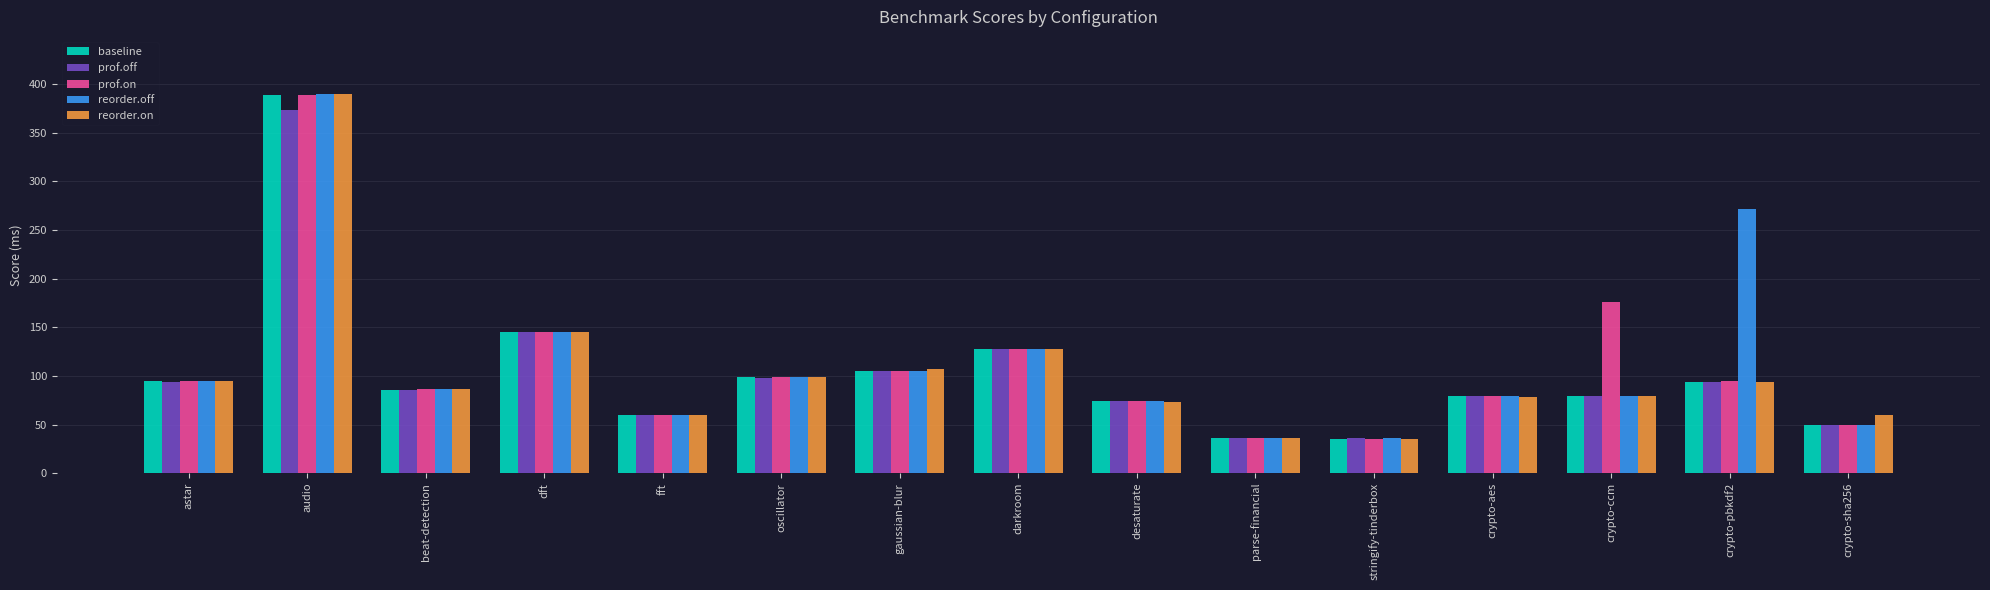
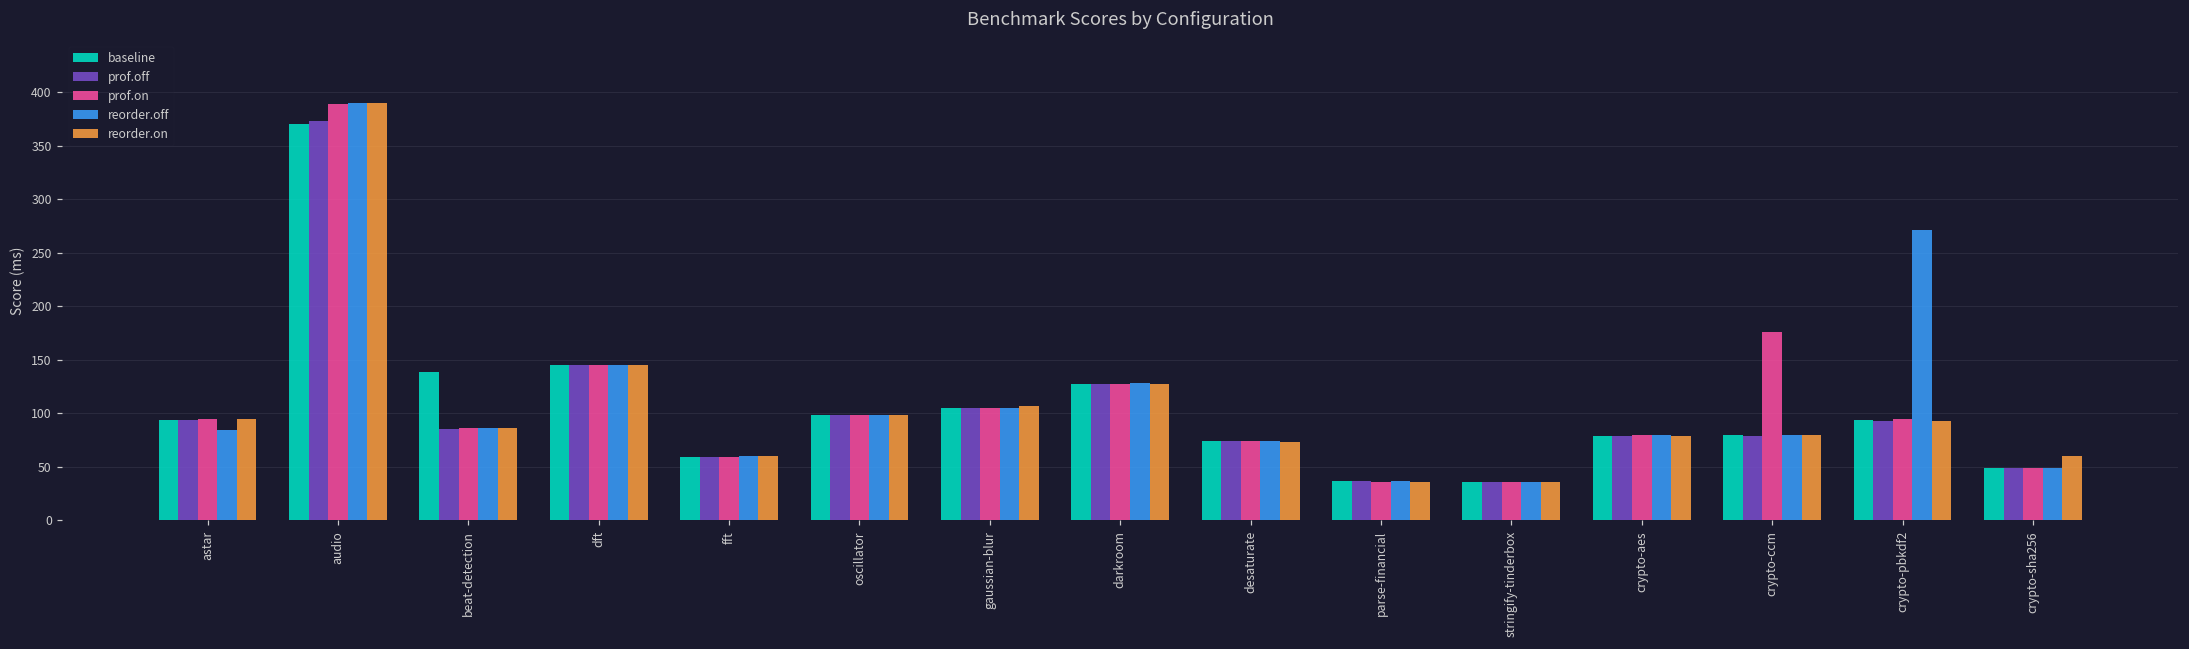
reorder.off, astar: 90 -> 80
baseline, audio: 390 -> 370
baseline, beat-detection: 90 -> 140
